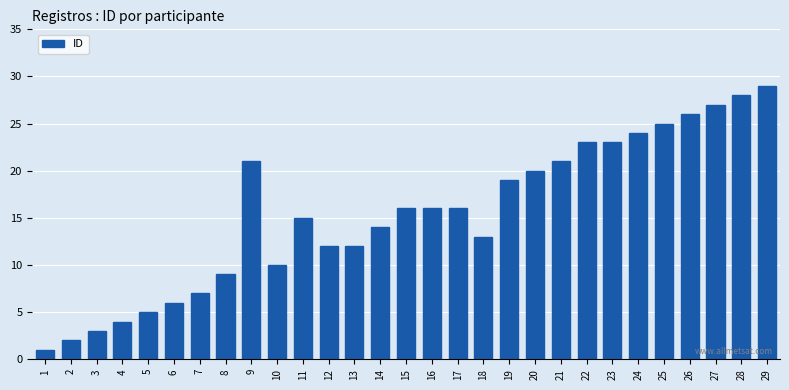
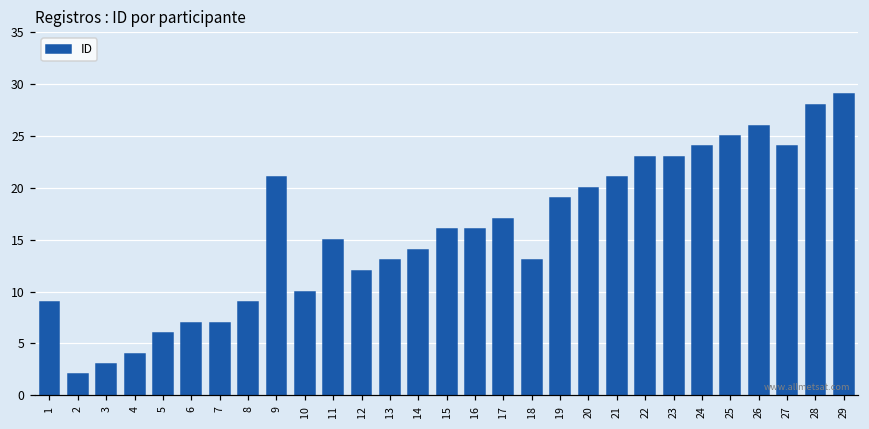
1: 1 -> 9
5: 5 -> 6
6: 6 -> 7
13: 12 -> 13
17: 16 -> 17
27: 27 -> 24
